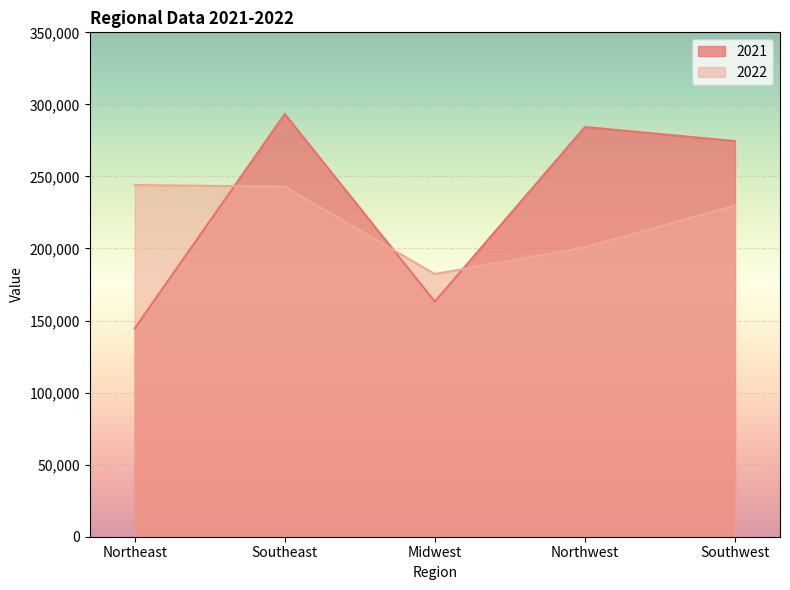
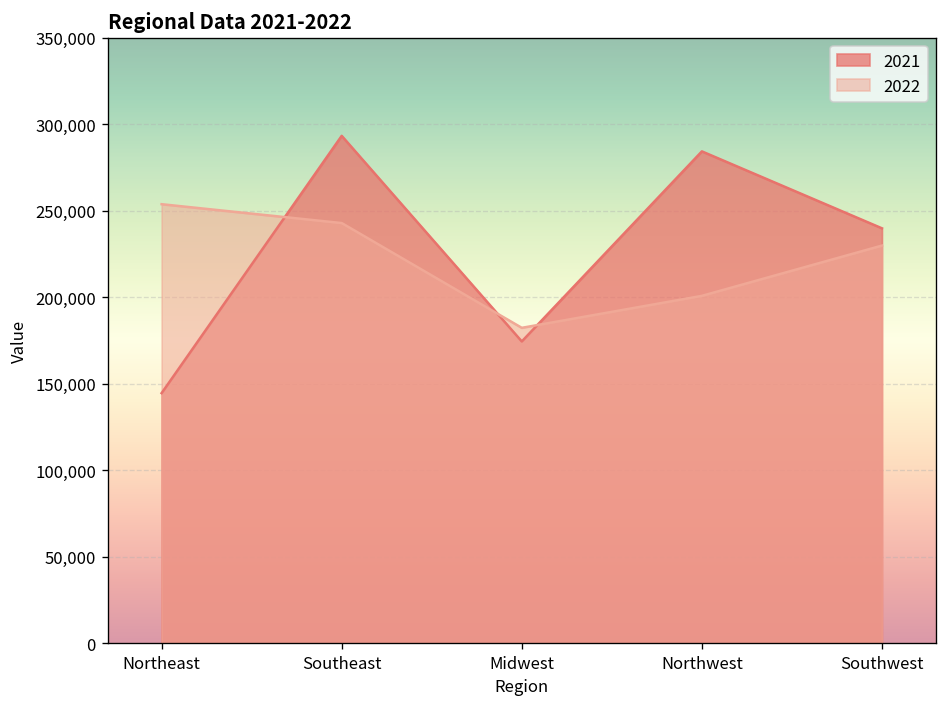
2022, Northeast: 244,000 -> 254,000
2021, Midwest: 163,000 -> 174,000
2021, Southwest: 275,000 -> 240,000
